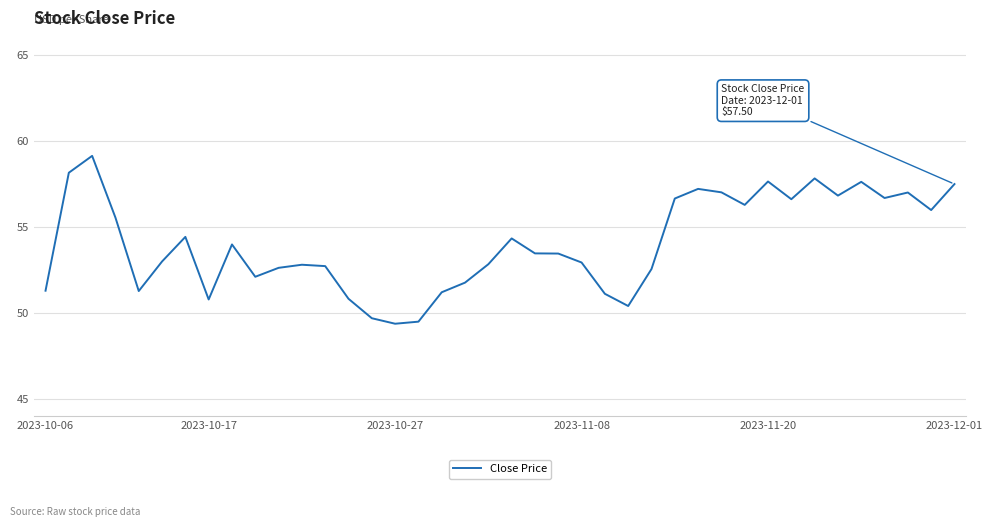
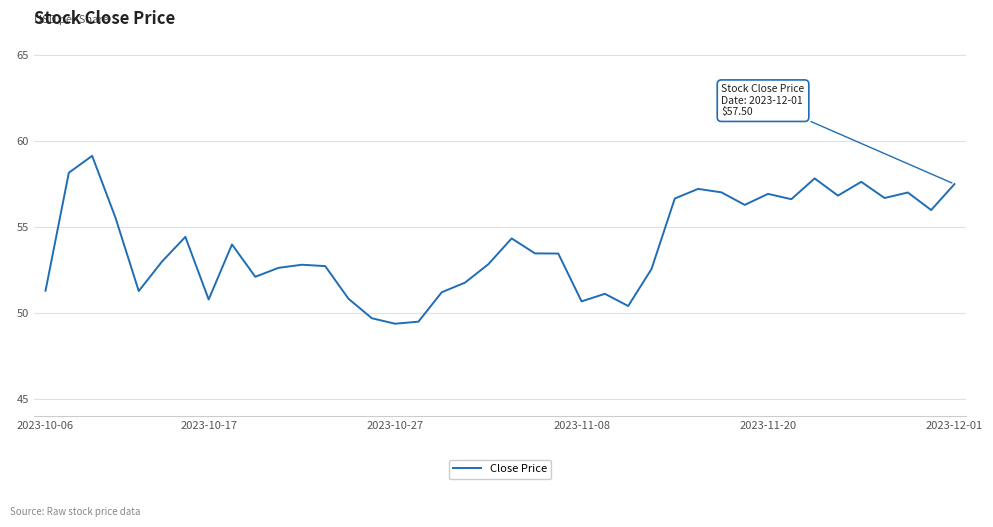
2023-11-08: 52.9 -> 50.7
2023-11-20: 57.7 -> 56.9
